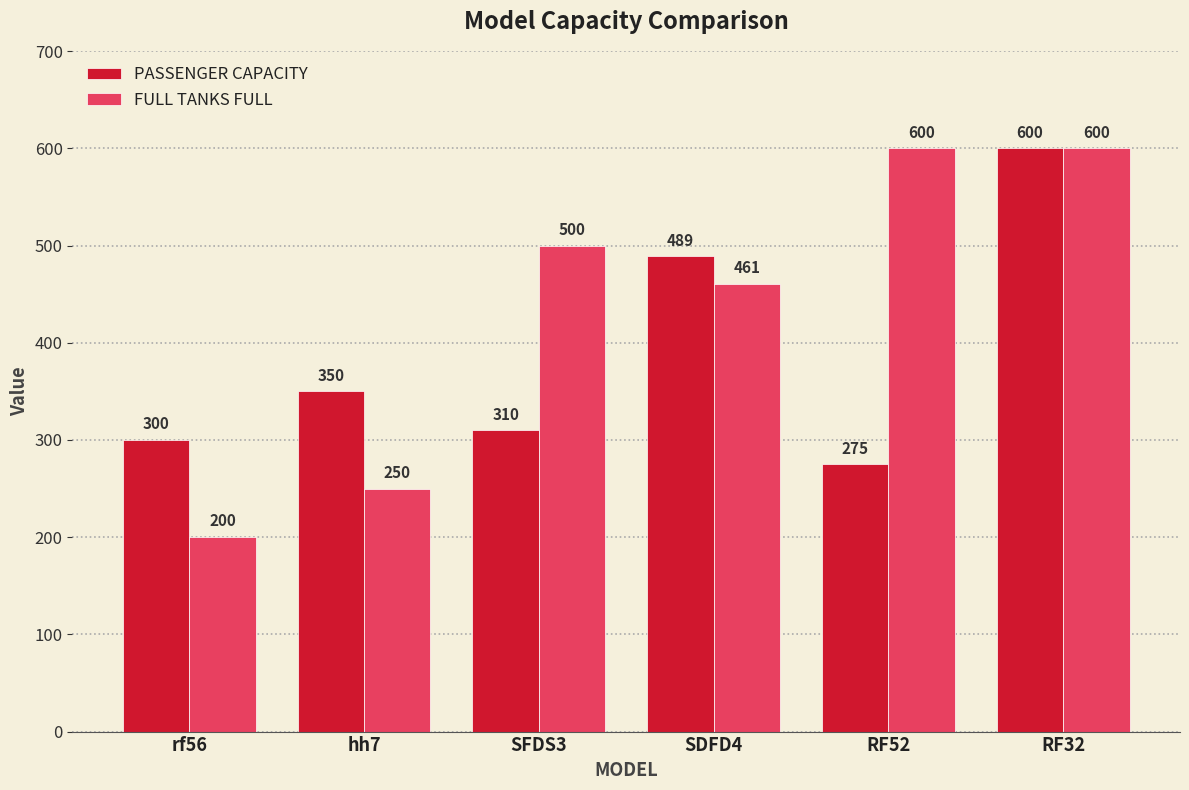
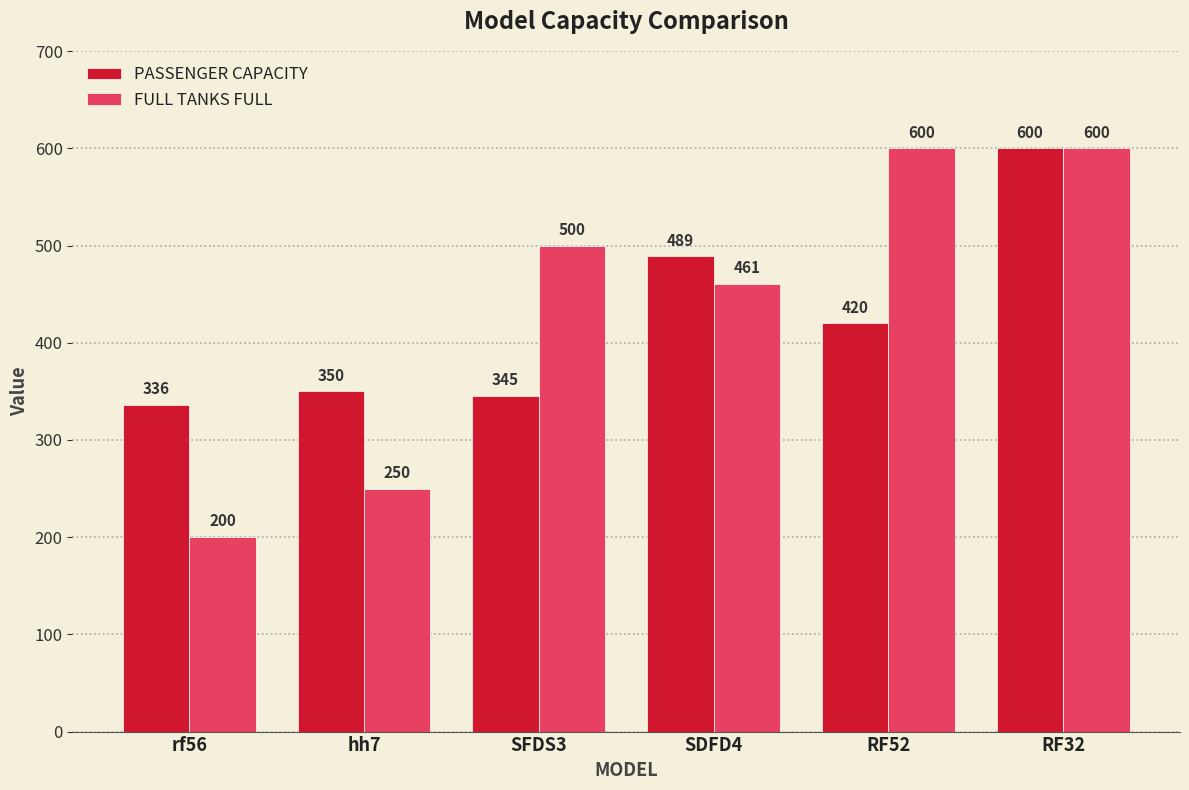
PASSENGER CAPACITY, rf56: 300 -> 336
PASSENGER CAPACITY, SFDS3: 310 -> 345
PASSENGER CAPACITY, RF52: 275 -> 420
